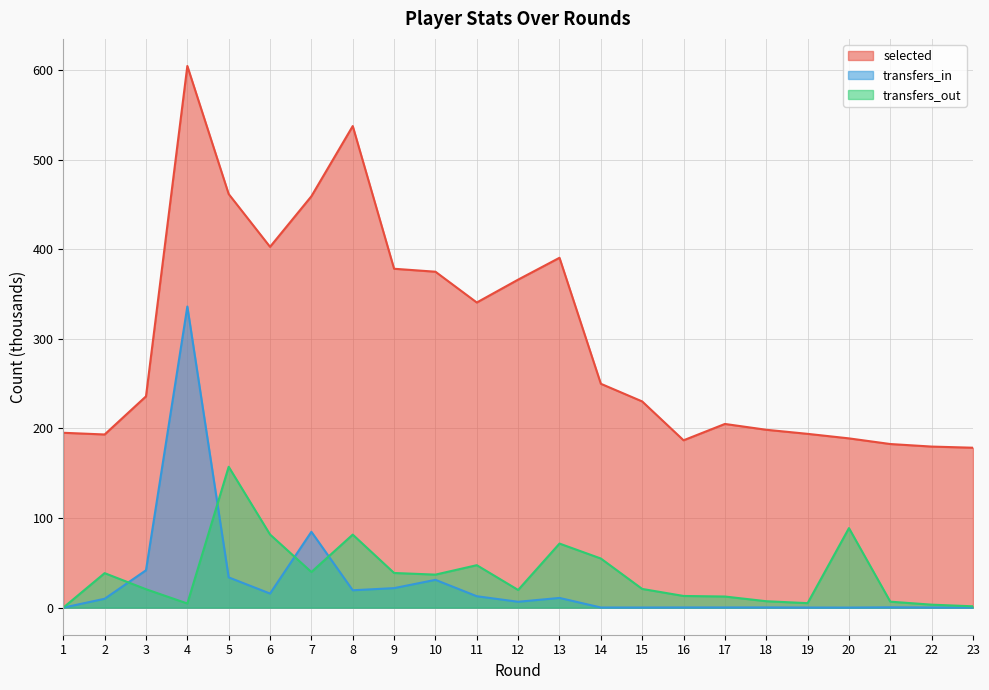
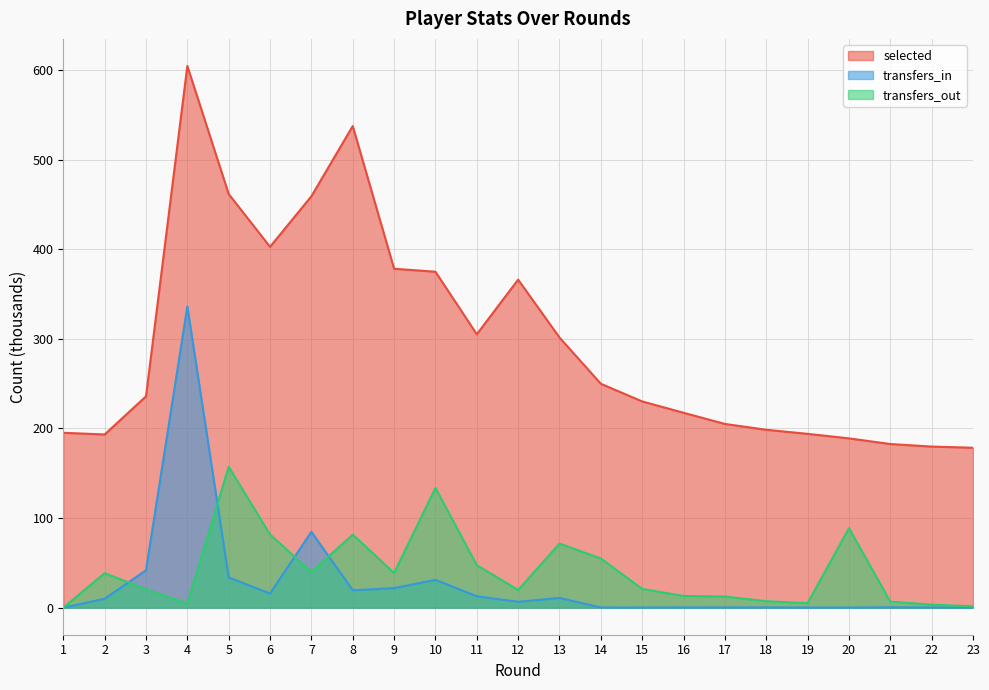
transfers_out, 10: 40 -> 130
selected, 11: 340 -> 310
selected, 13: 390 -> 300
selected, 16: 190 -> 220
